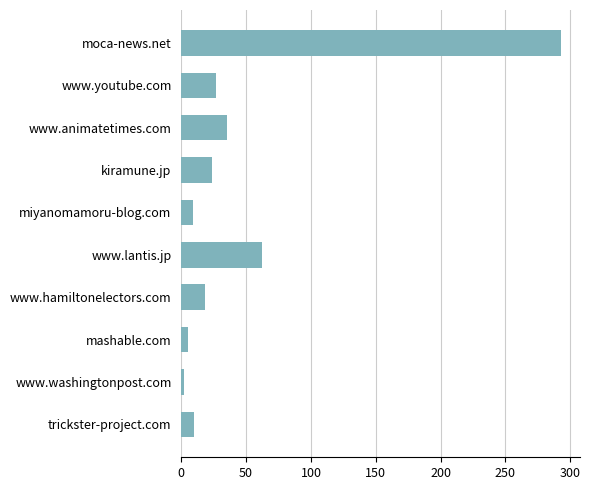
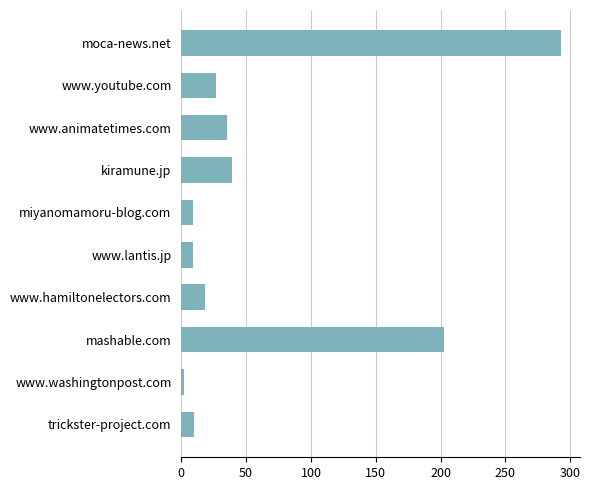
kiramune.jp: 24 -> 39
www.lantis.jp: 62 -> 9
mashable.com: 5 -> 203
